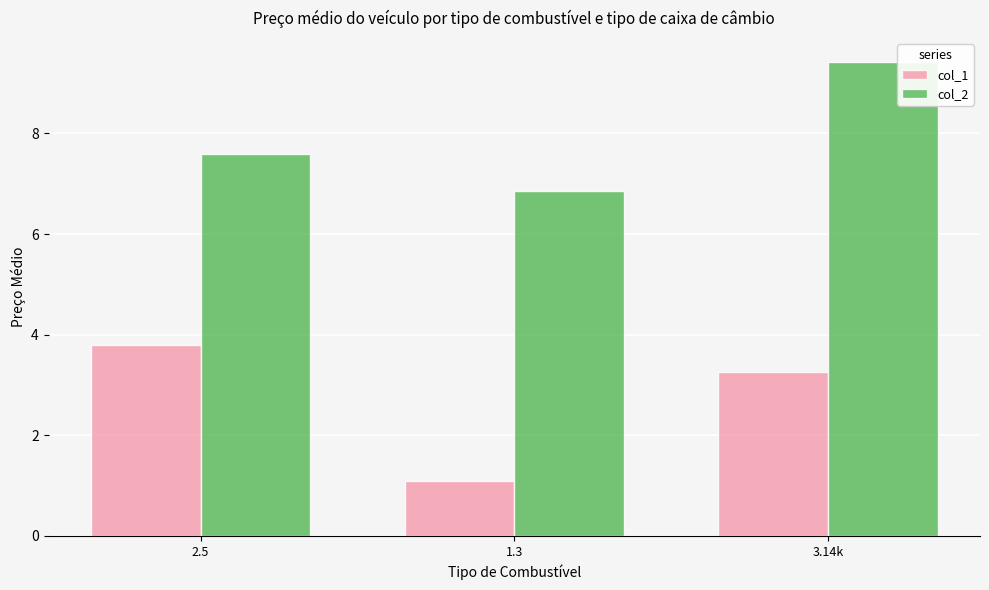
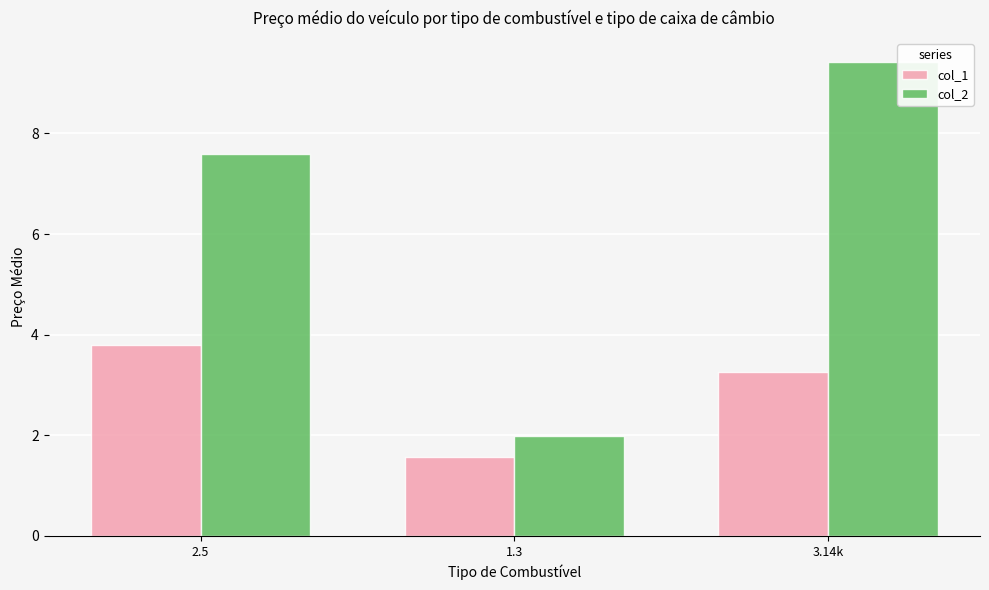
col_1, 1.3: 1.1 -> 1.6
col_2, 1.3: 6.9 -> 2.0
